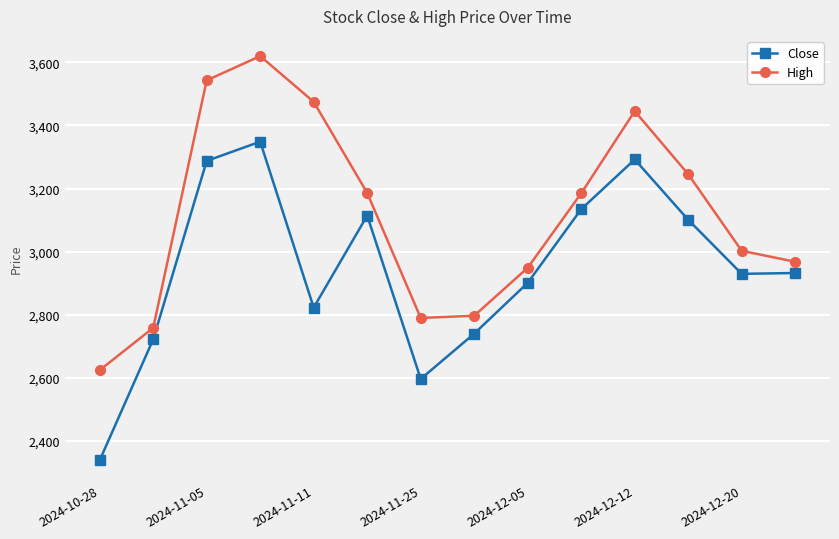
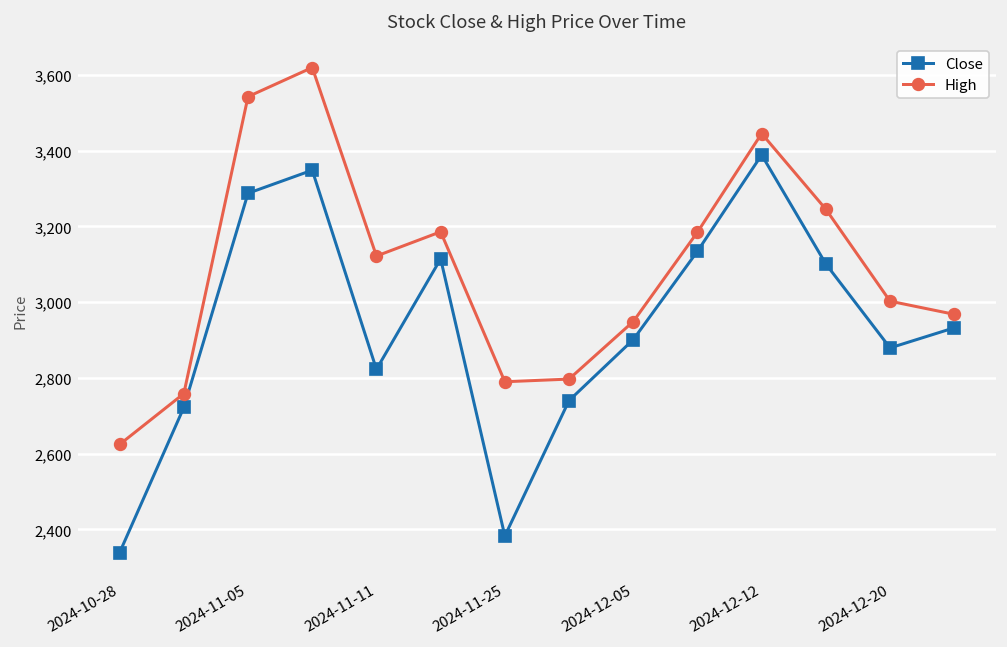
High, 2024-11-11: 3,470 -> 3,120
Close, 2024-11-25: 2,600 -> 2,380
Close, 2024-12-12: 3,290 -> 3,390
Close, 2024-12-20: 2,930 -> 2,880
